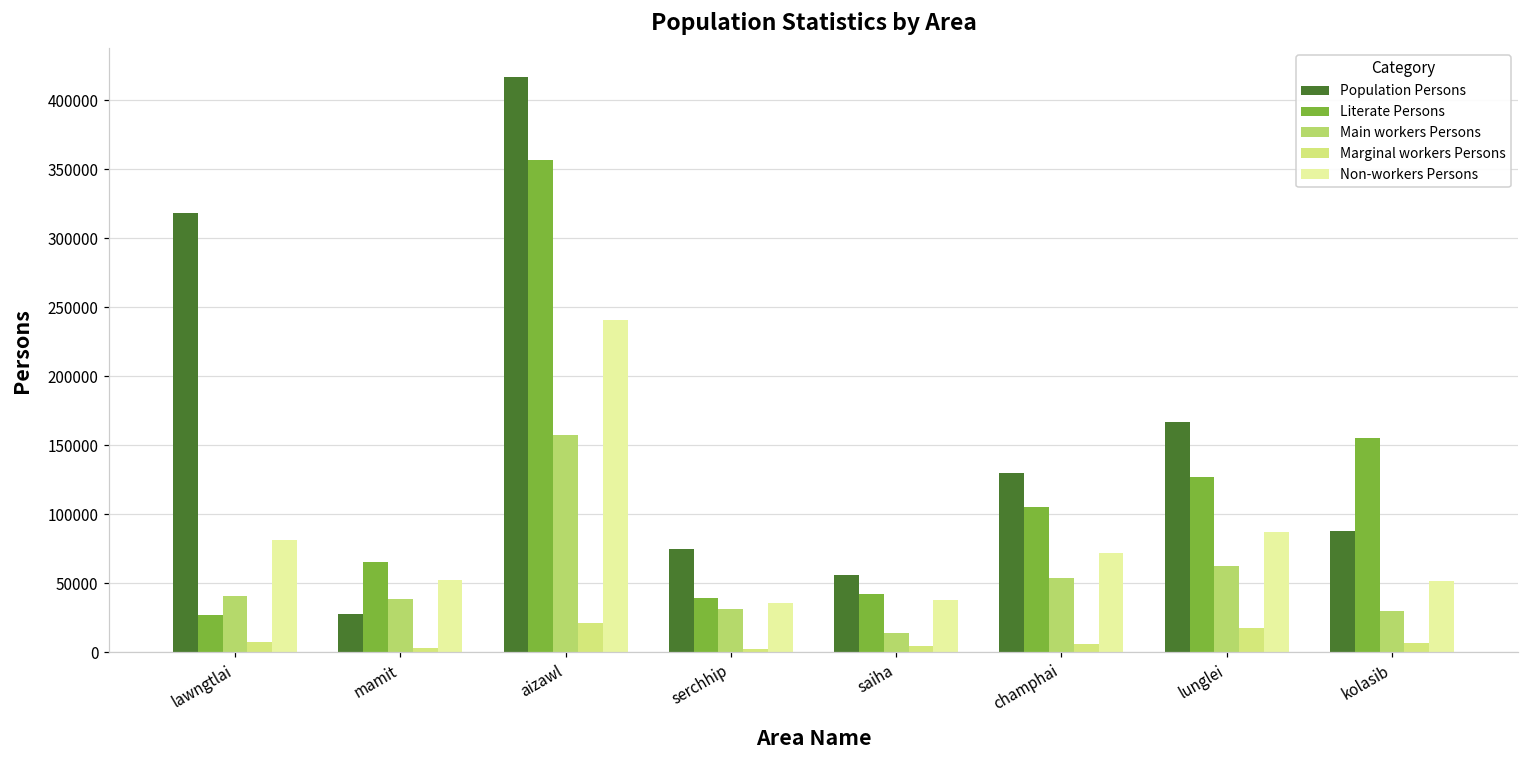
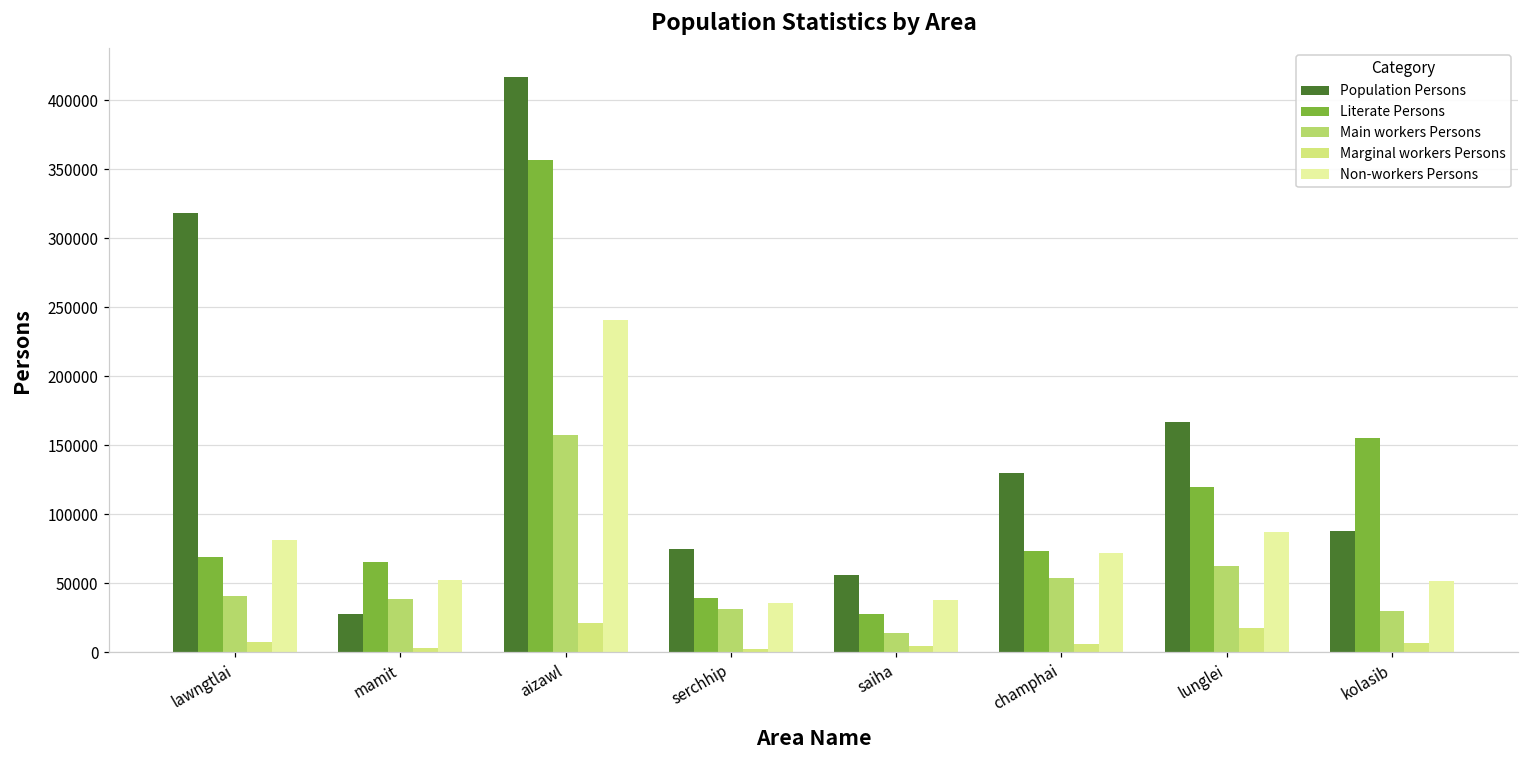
Literate Persons, lawngtlai: 27000 -> 69000
Literate Persons, saiha: 42000 -> 28000
Literate Persons, champhai: 105000 -> 73000
Literate Persons, lunglei: 127000 -> 120000
